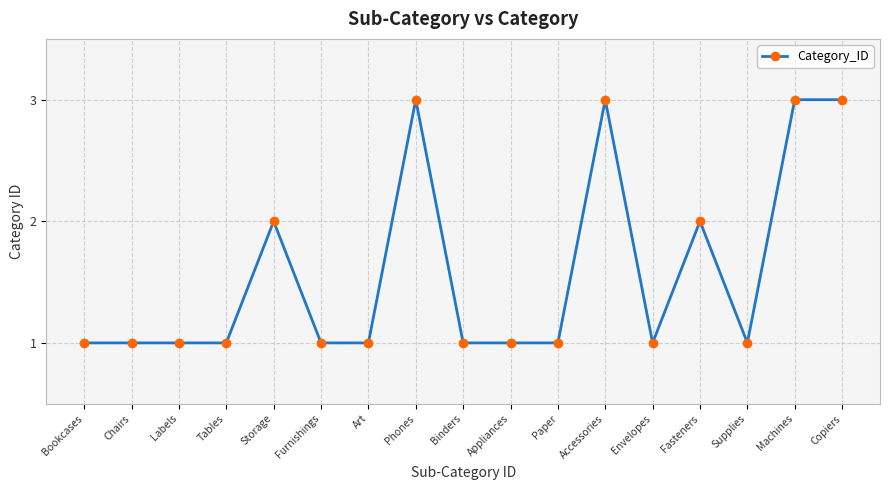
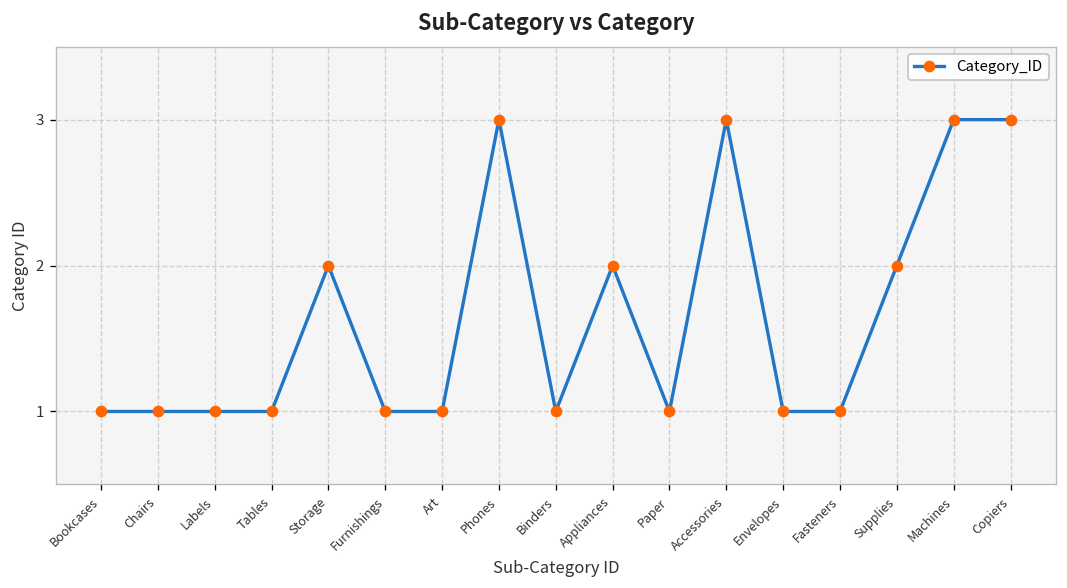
Appliances: 1 -> 2
Fasteners: 2 -> 1
Supplies: 1 -> 2
